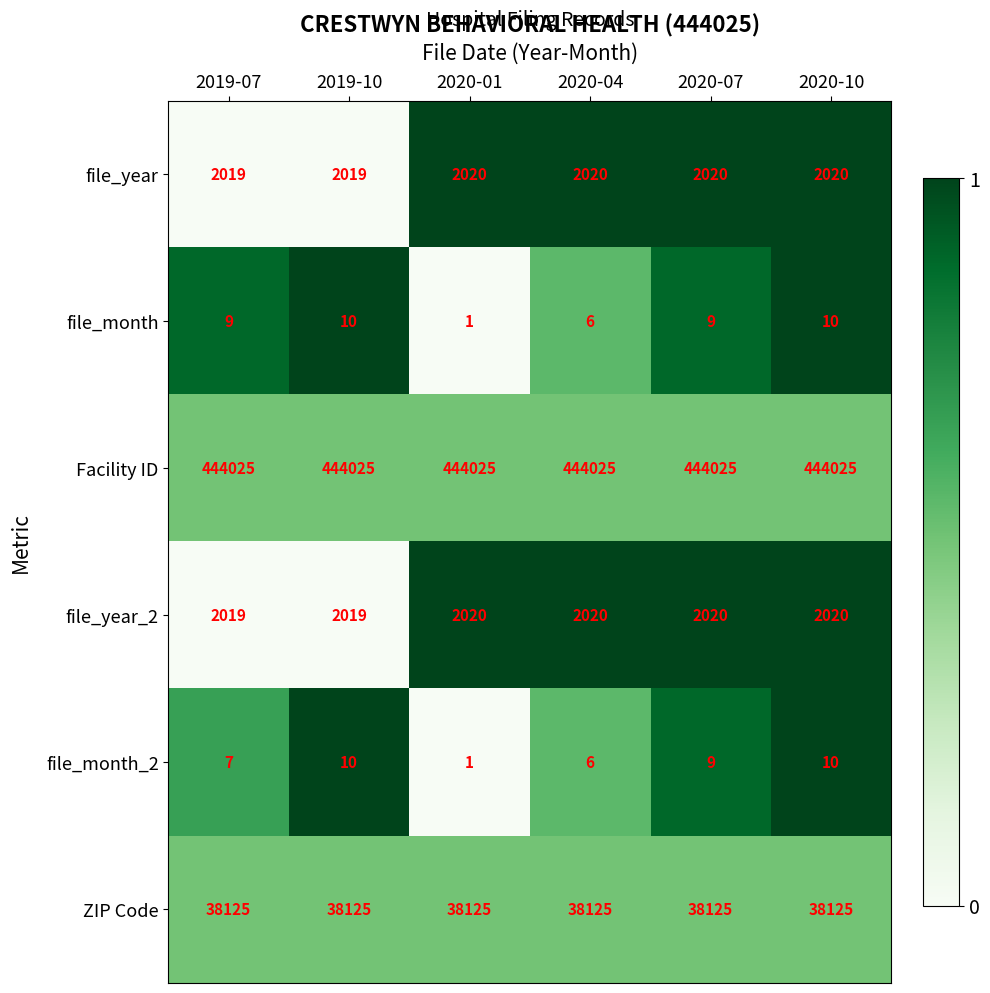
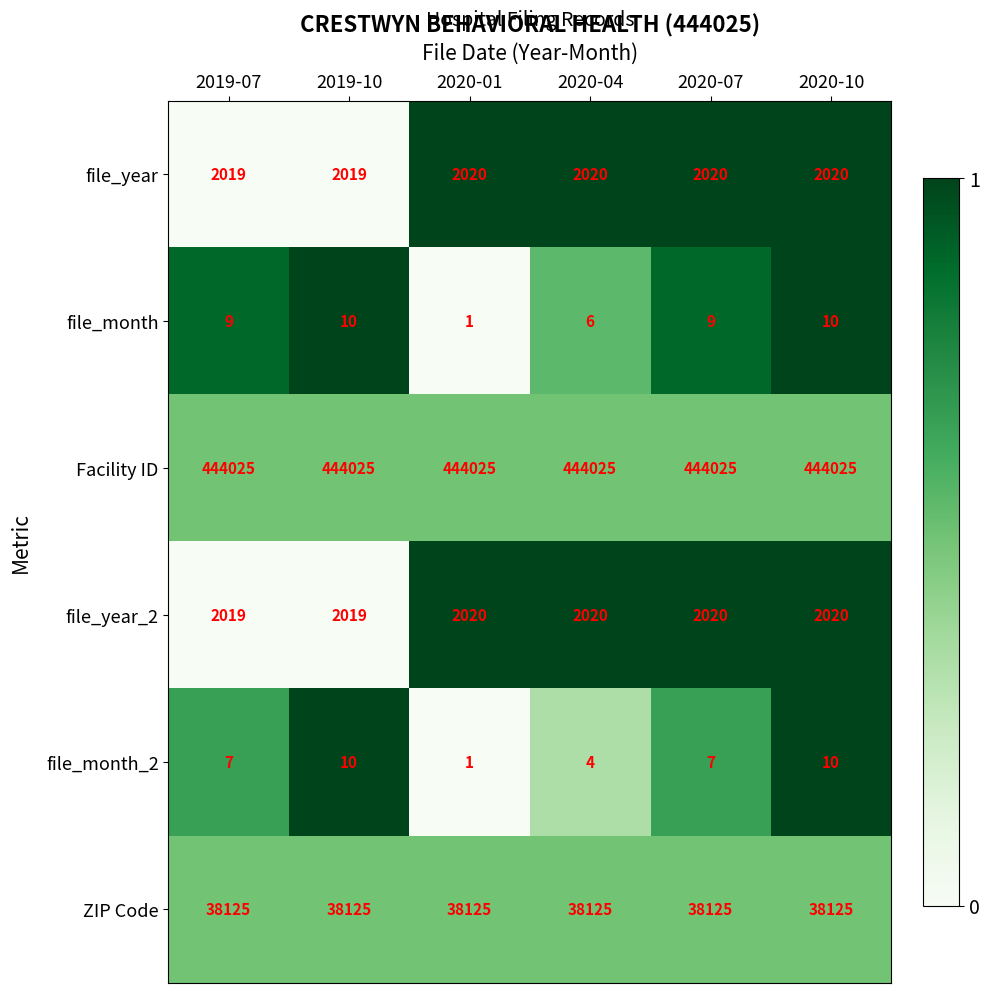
file_month_2, 2020-04: 6 -> 4
file_month_2, 2020-07: 9 -> 7
